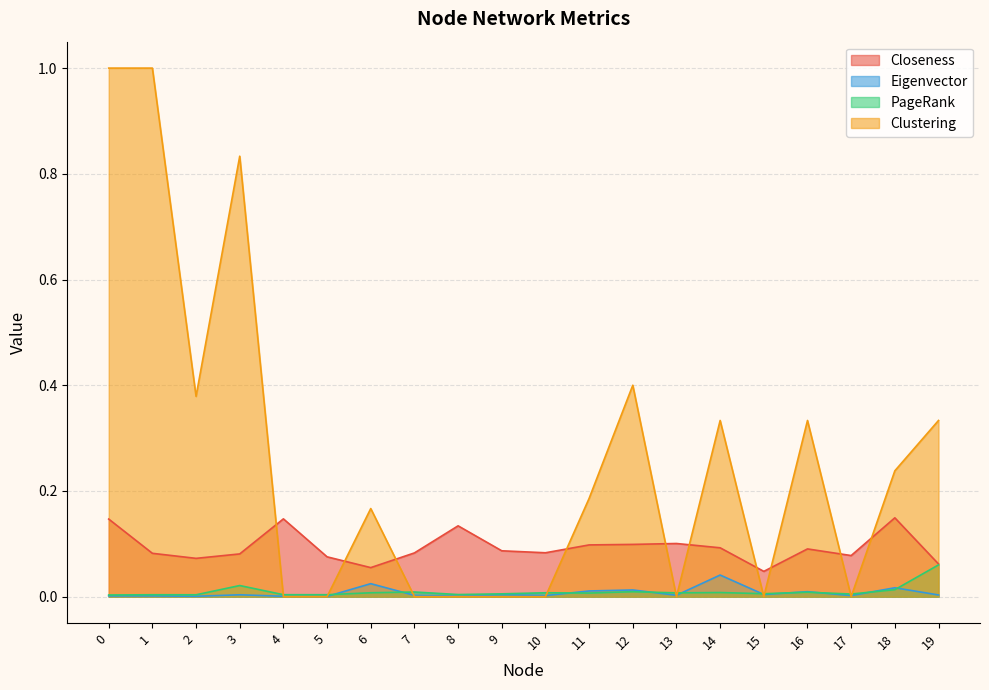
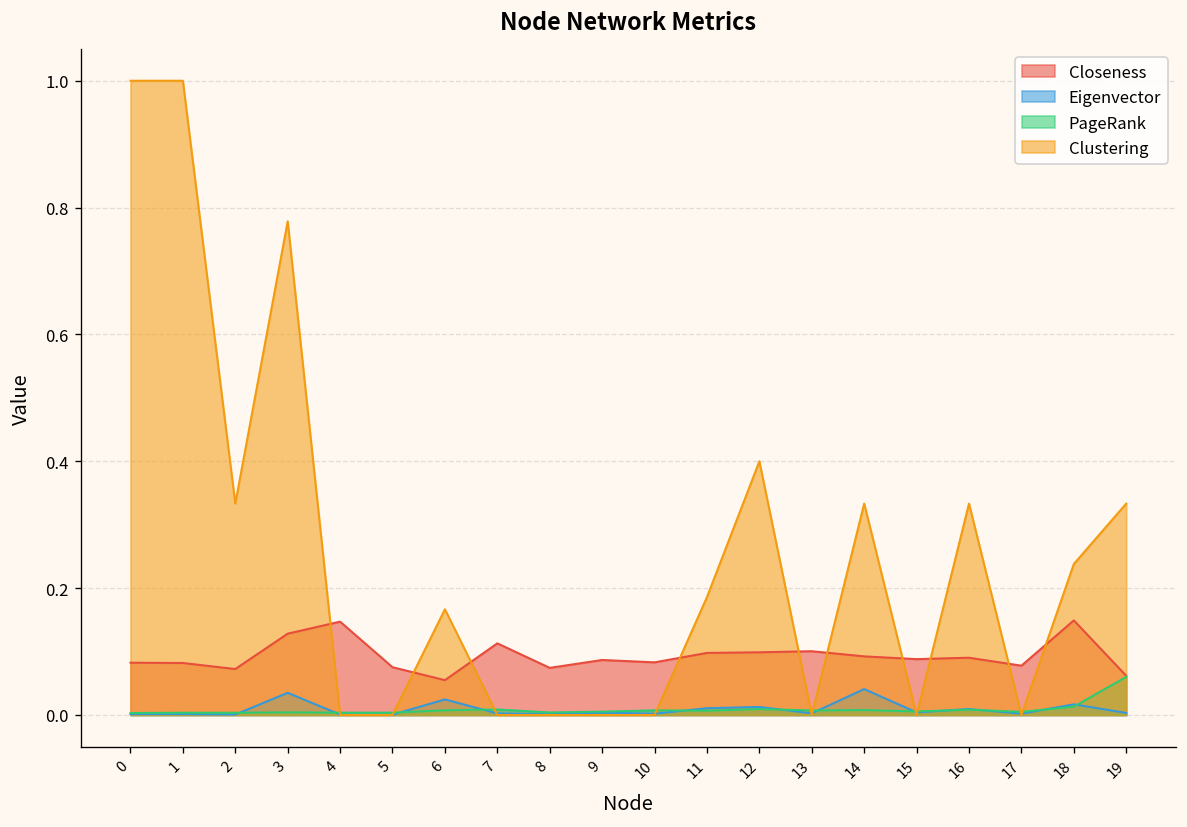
Closeness, 0: 0.15 -> 0.08
Clustering, 2: 0.38 -> 0.33
Closeness, 3: 0.08 -> 0.13
Eigenvector, 3: 0.00 -> 0.03
PageRank, 3: 0.02 -> 0.00
Clustering, 3: 0.83 -> 0.78
Closeness, 7: 0.08 -> 0.11
Closeness, 8: 0.13 -> 0.07
Closeness, 15: 0.05 -> 0.09
